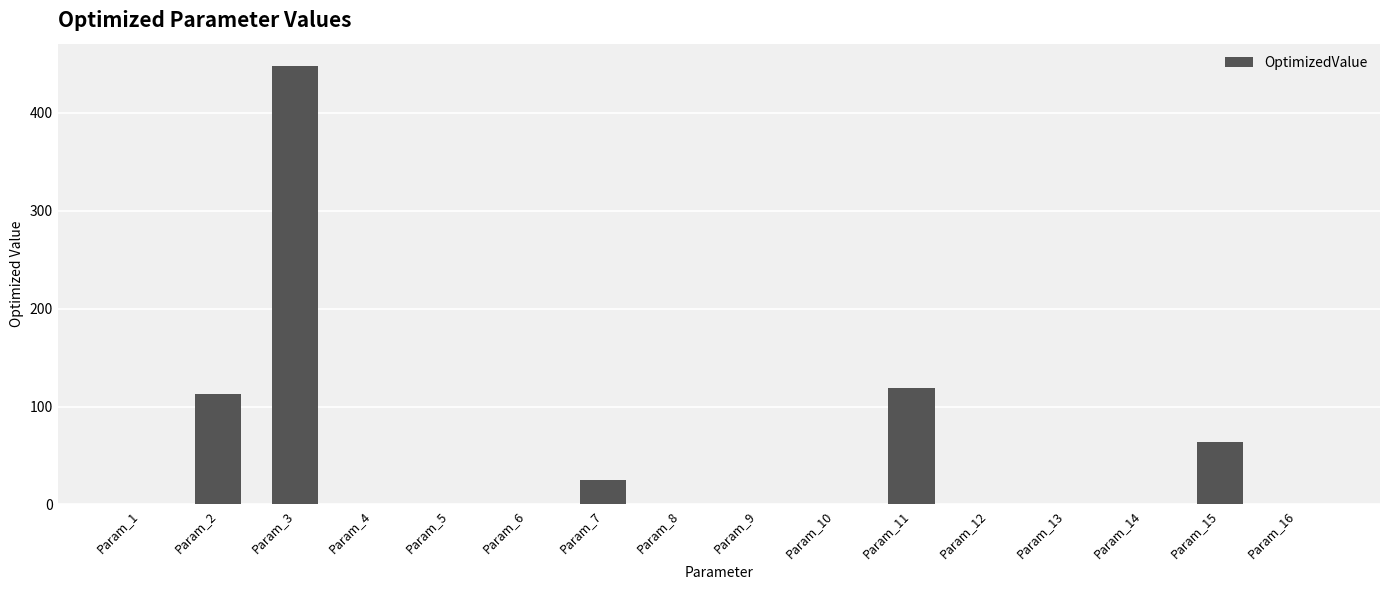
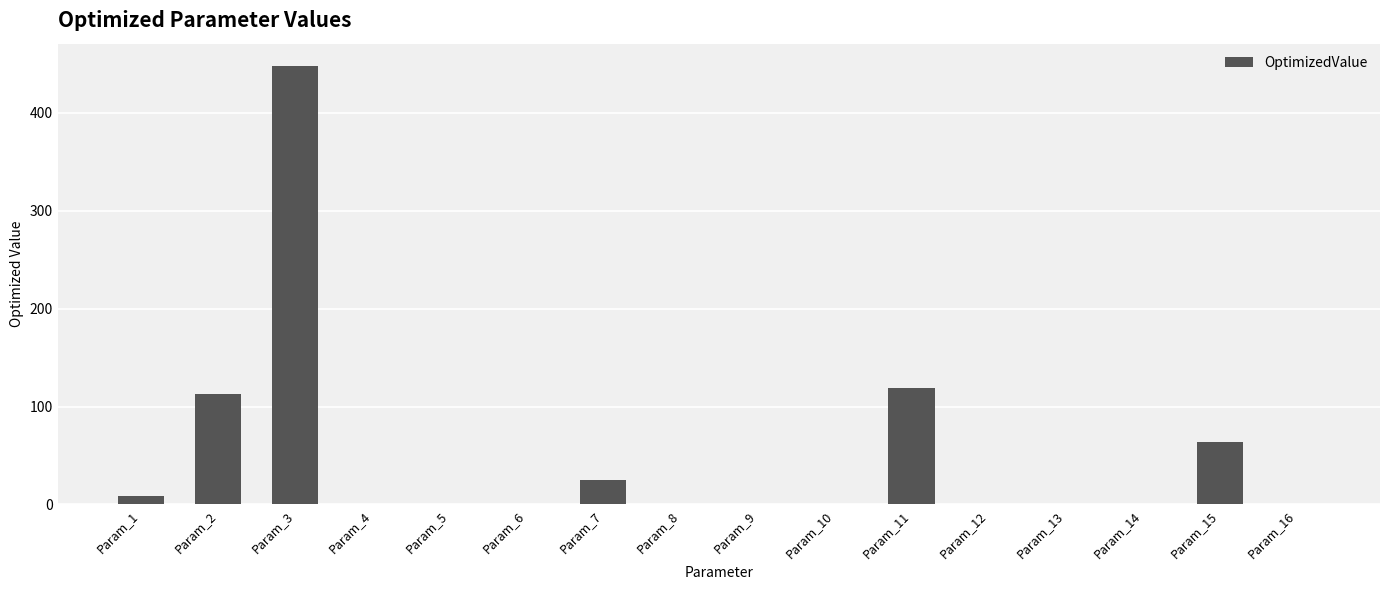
Param_1: 0 -> 10
